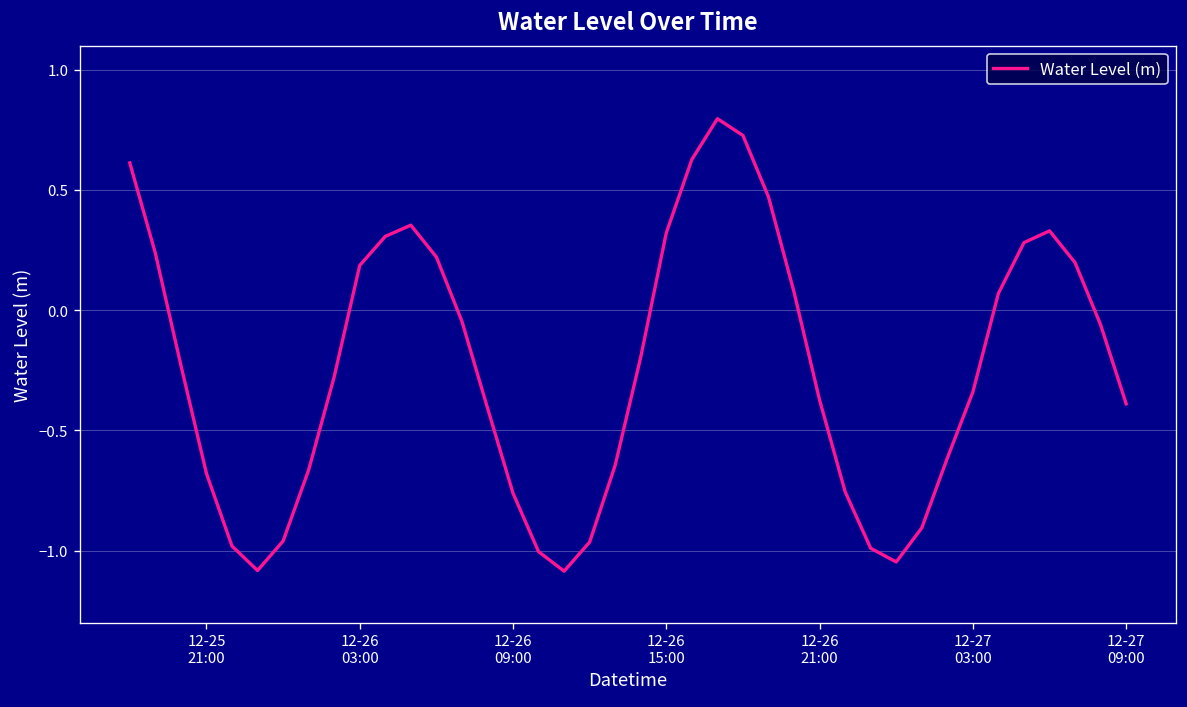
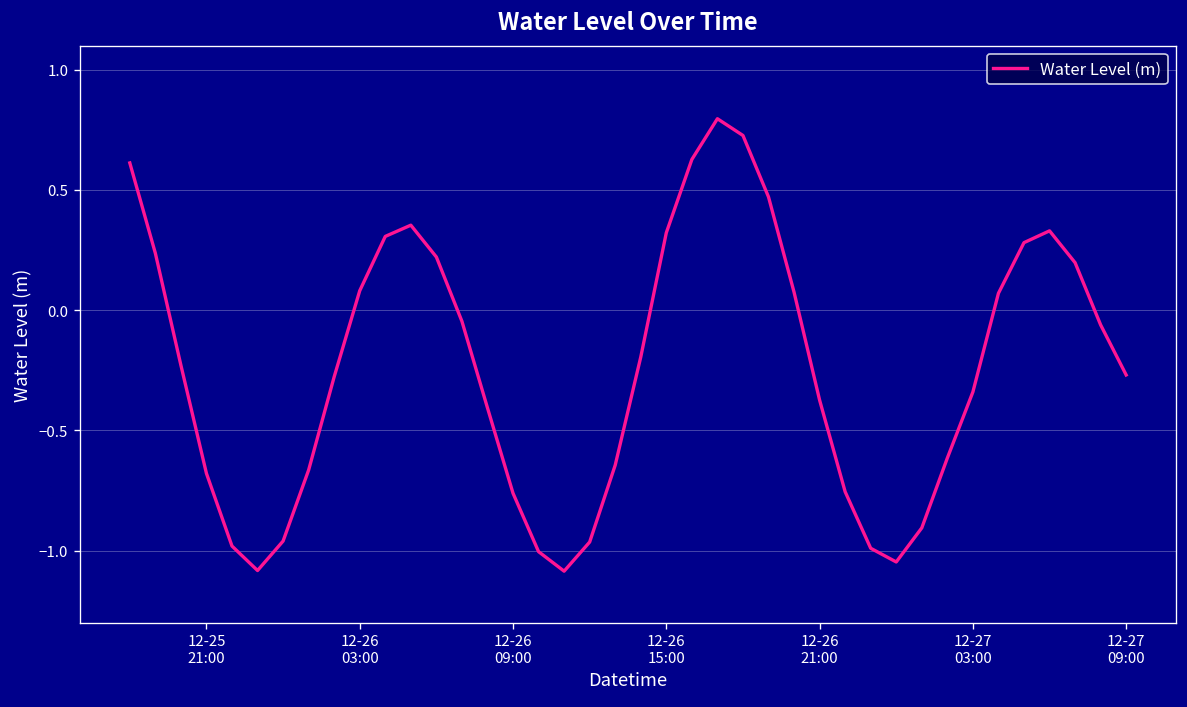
12-26 03:00: 0.19 -> 0.08
12-27 09:00: -0.39 -> -0.27
